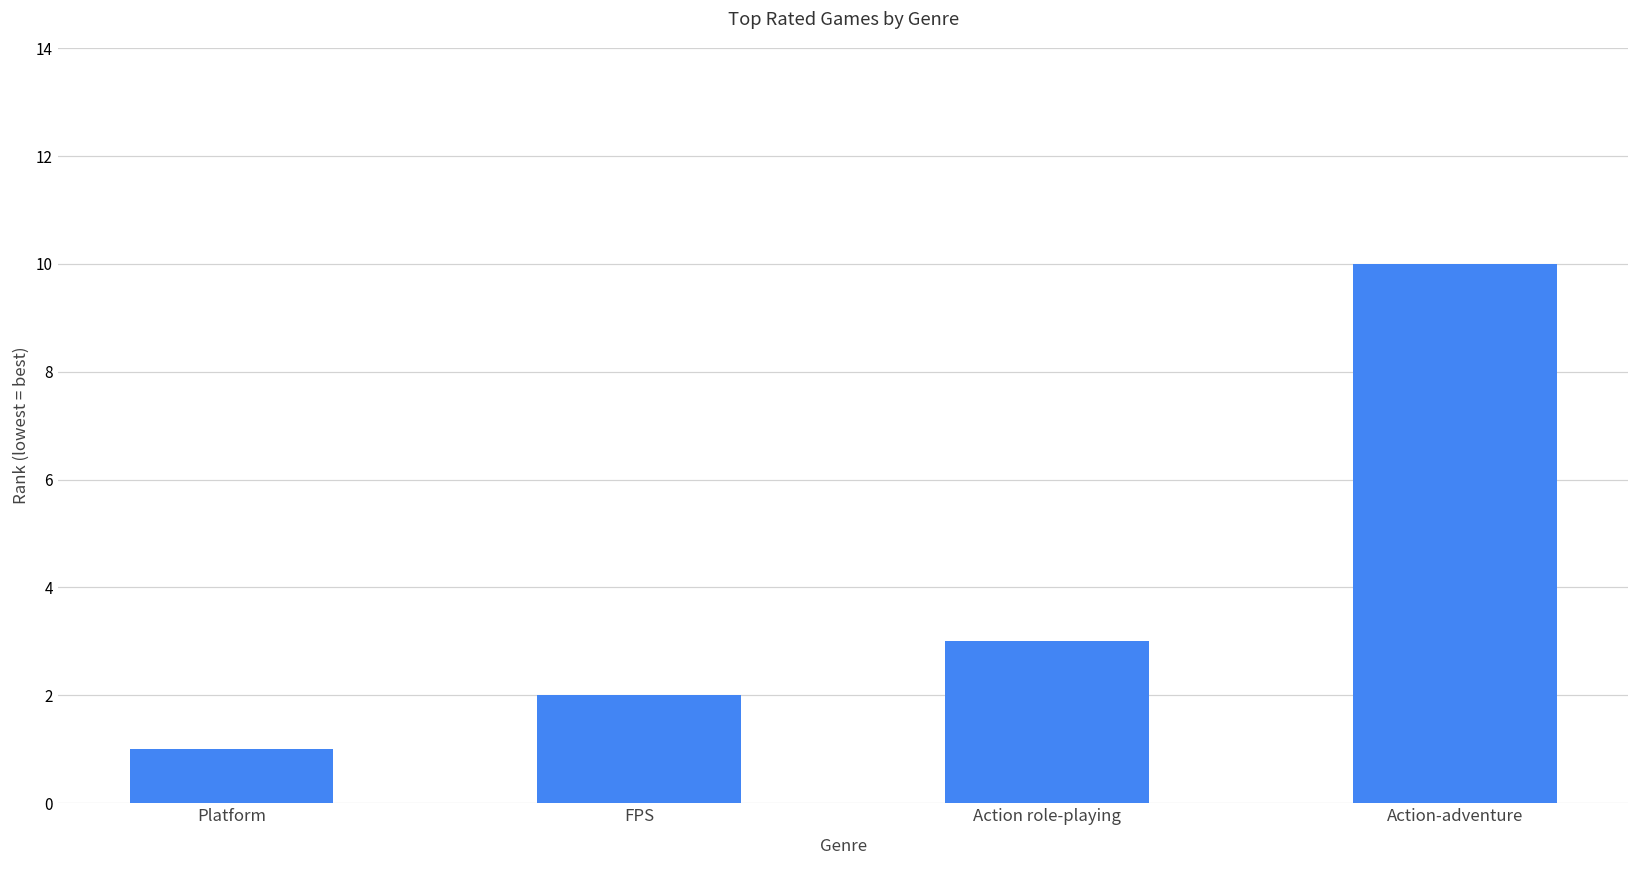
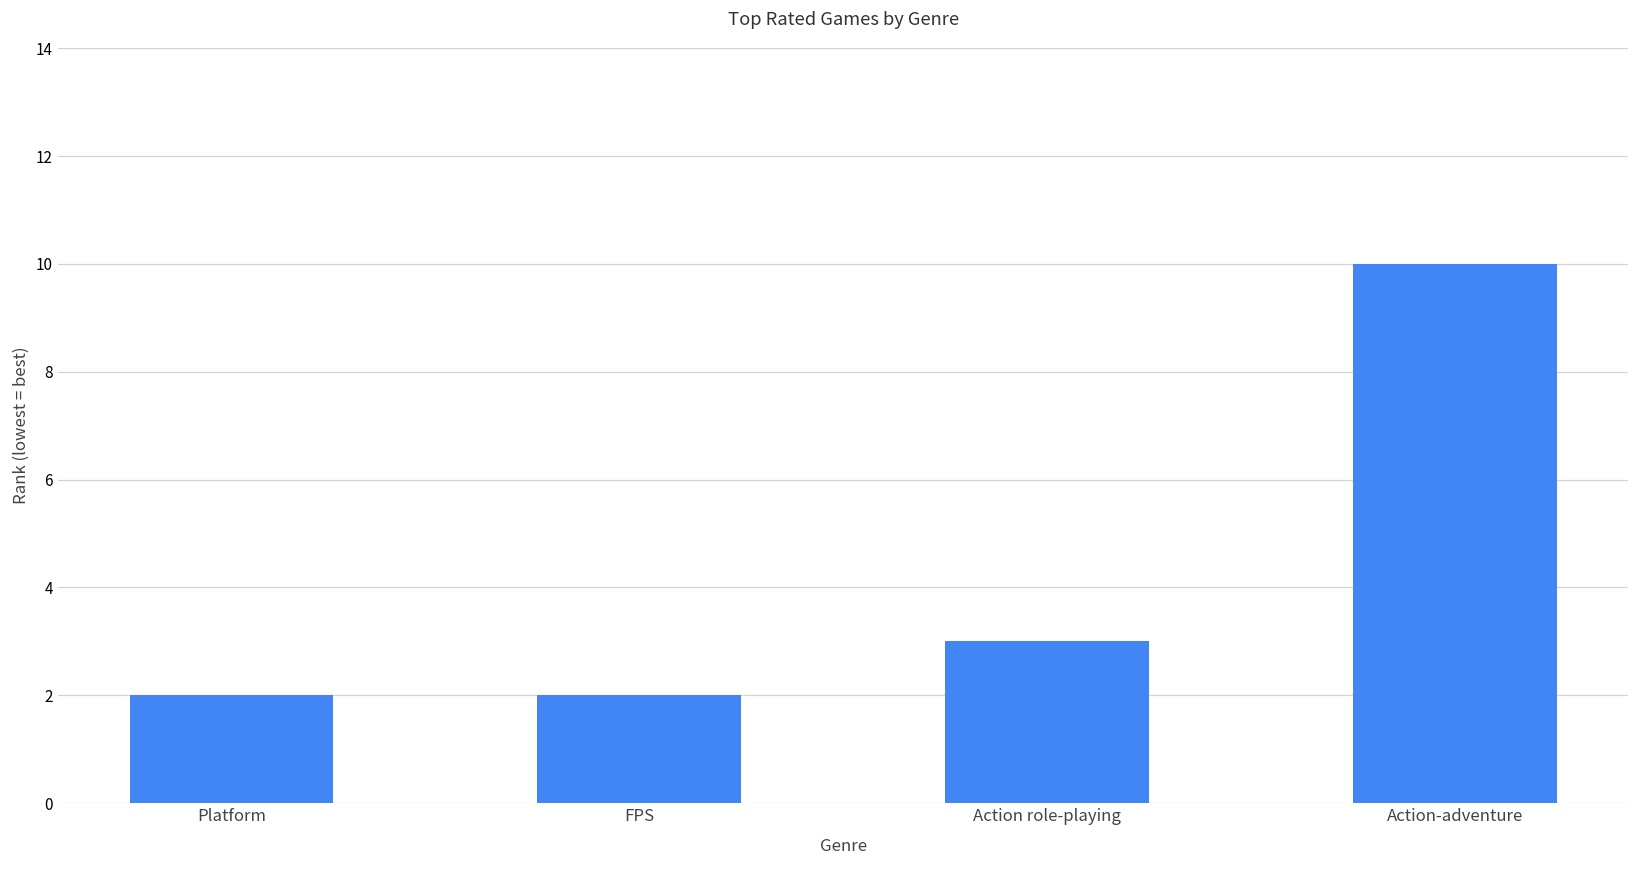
Platform: 1 -> 2
